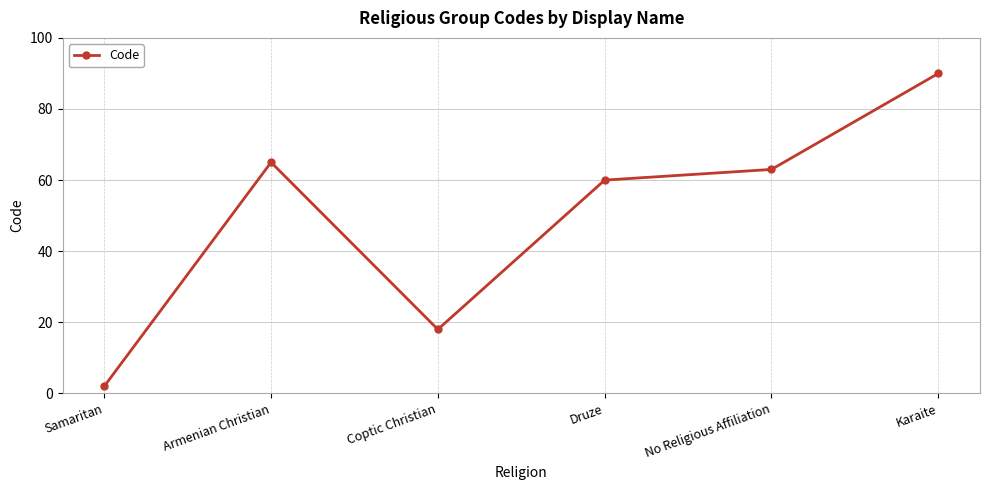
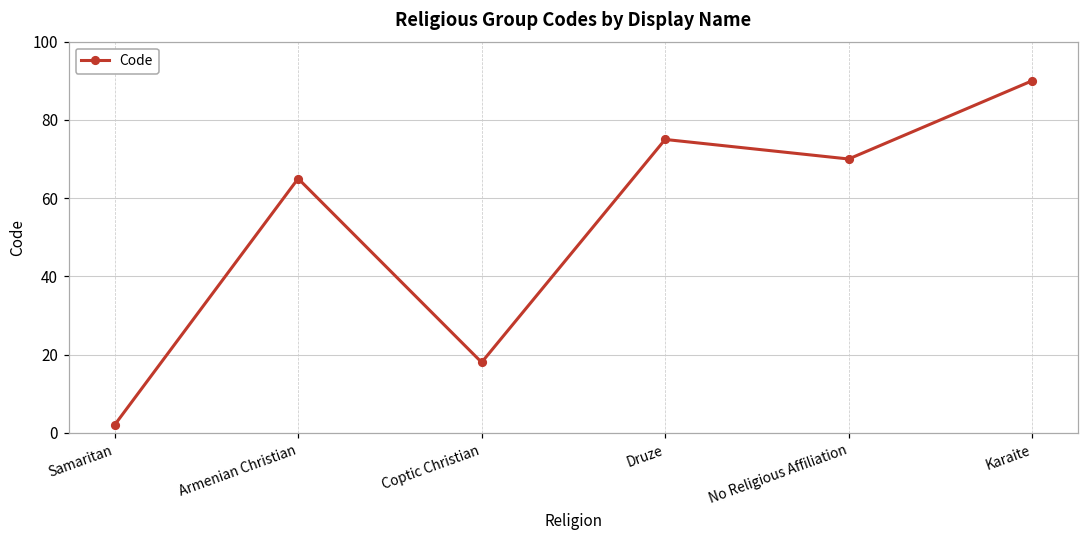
Druze: 60 -> 75
No Religious Affiliation: 63 -> 70
